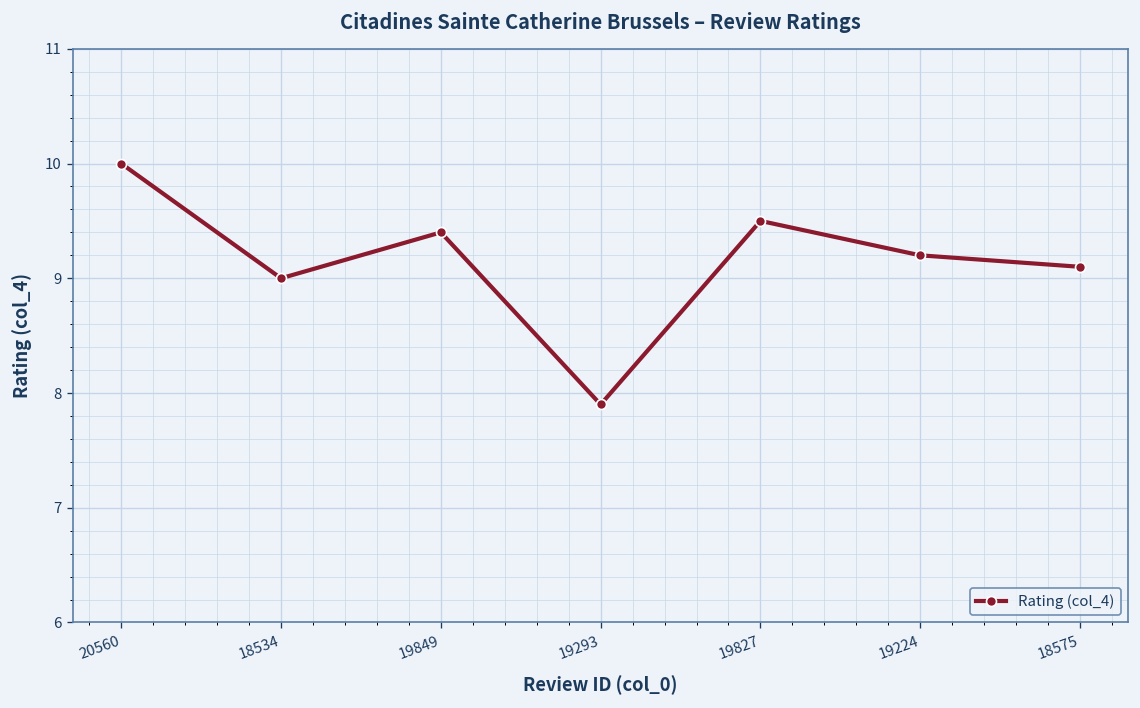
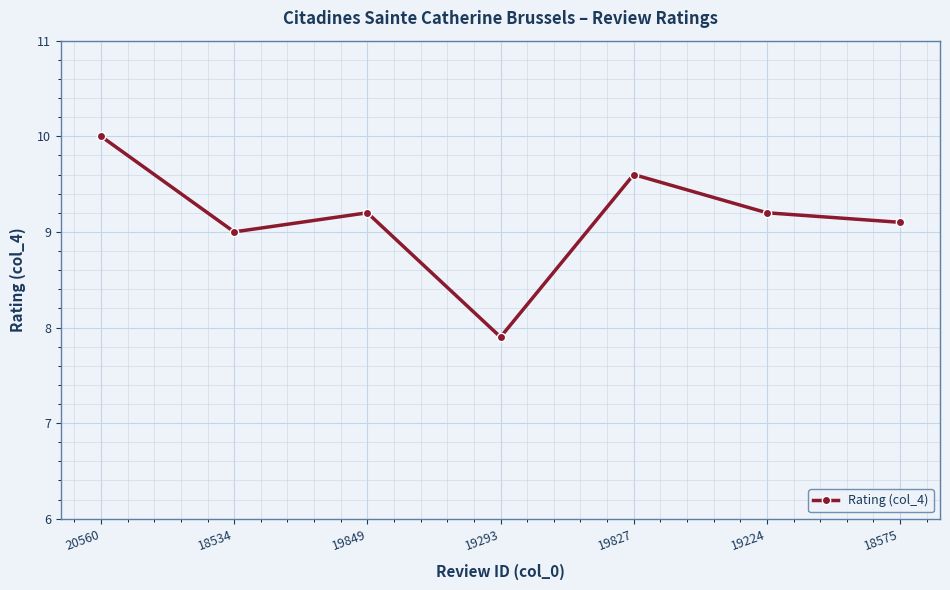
19849: 9.4 -> 9.2
19827: 9.5 -> 9.6
